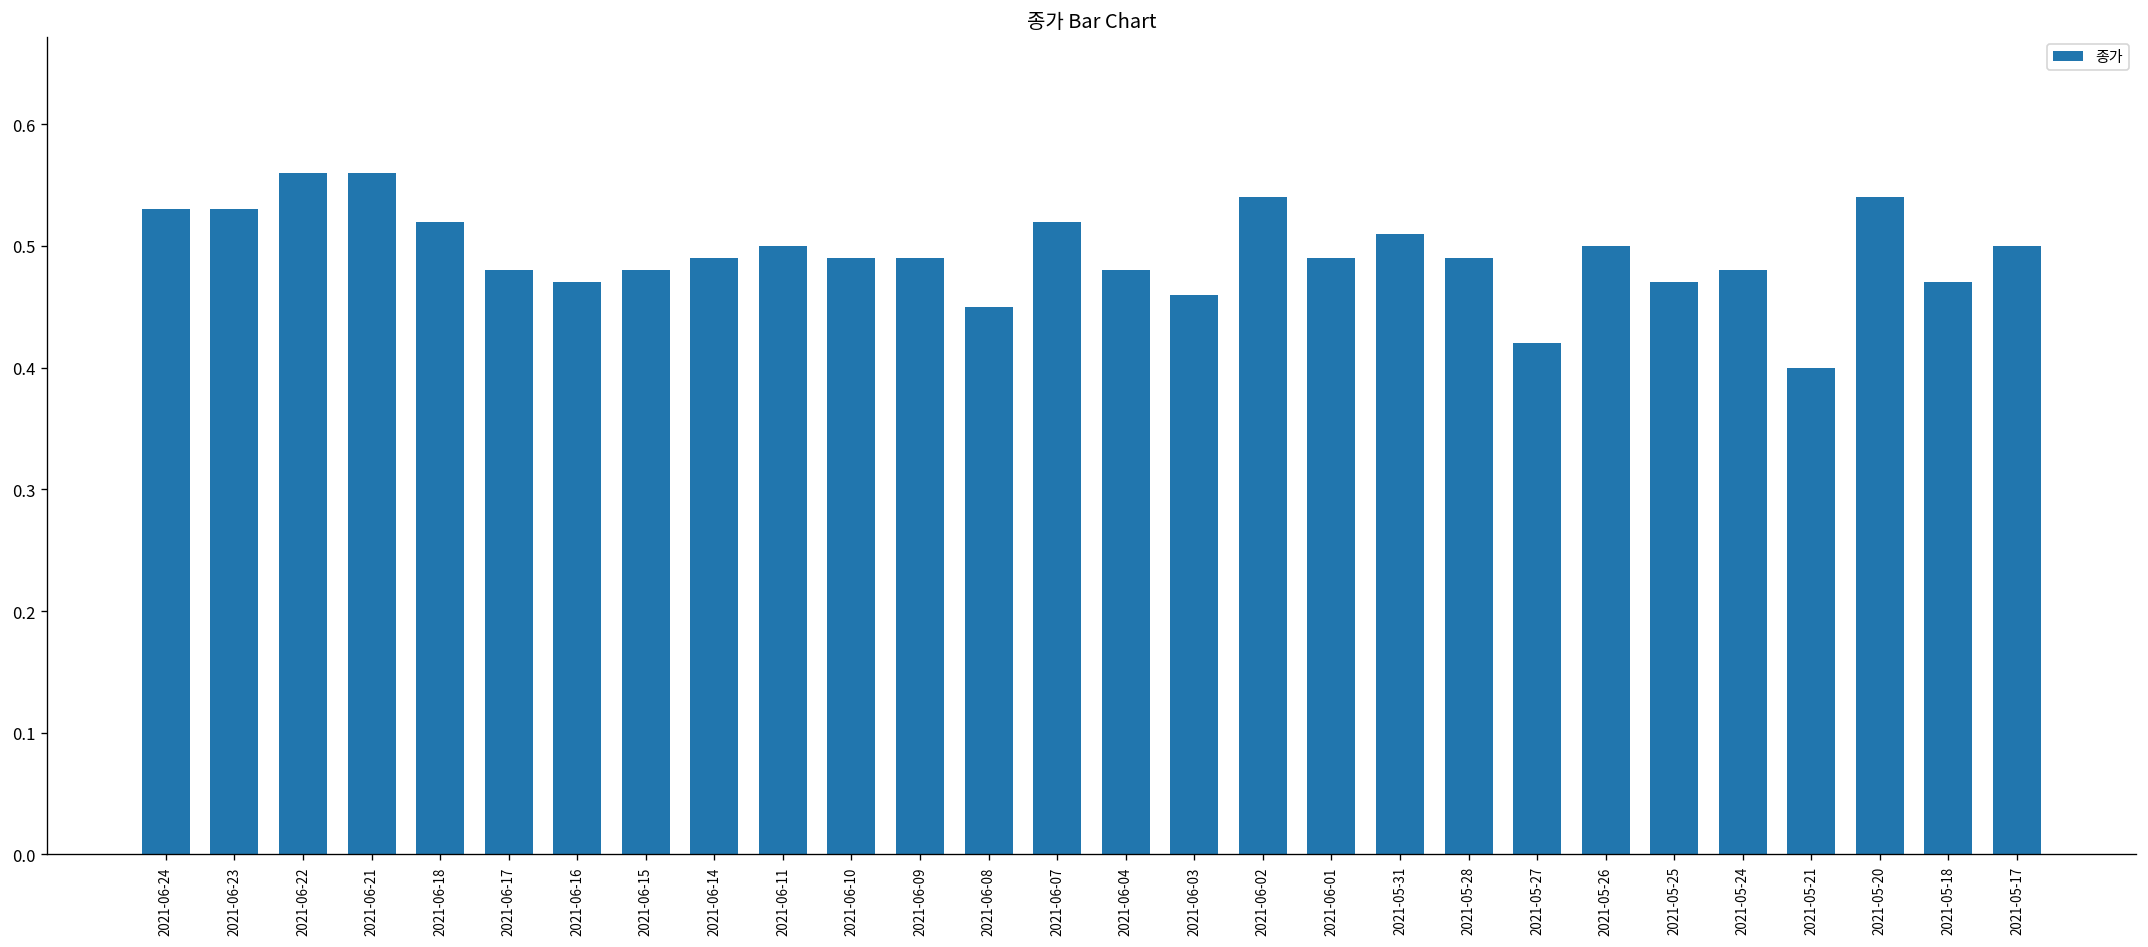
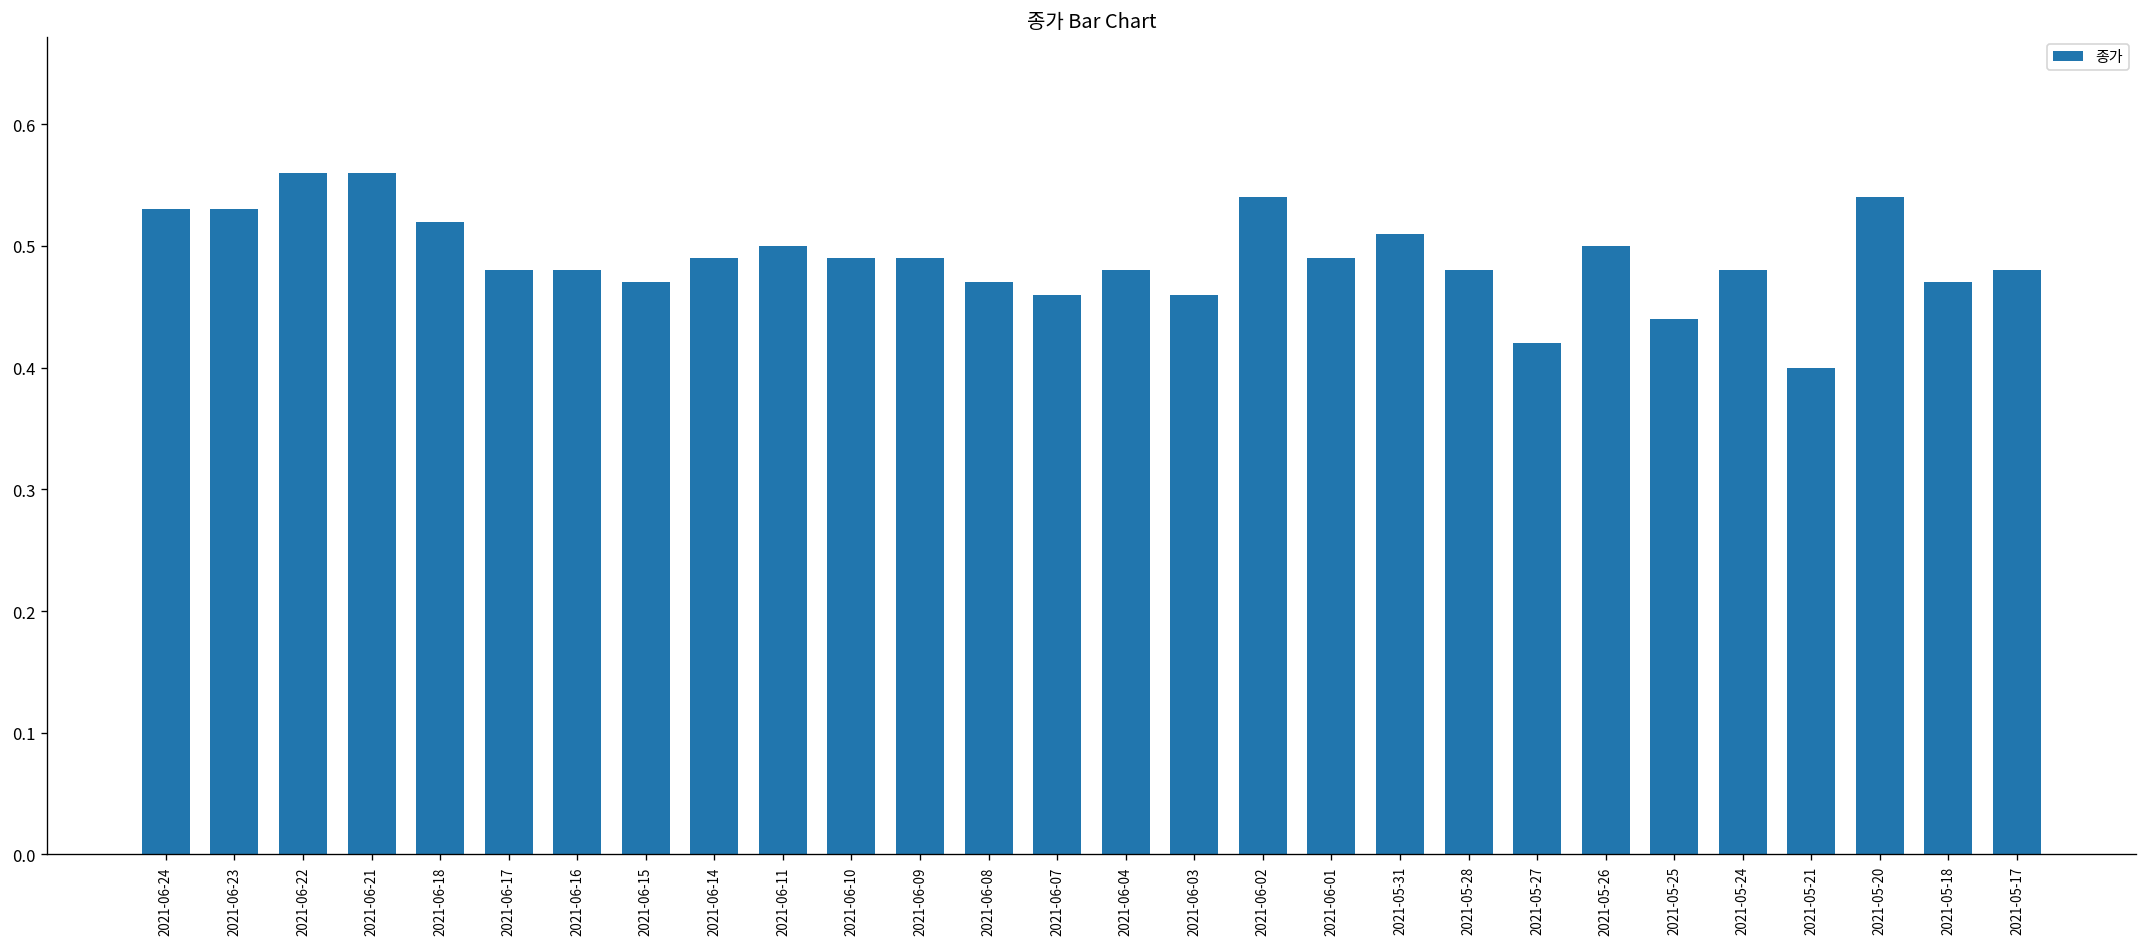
2021-06-16: 0.47 -> 0.48
2021-06-15: 0.48 -> 0.47
2021-06-08: 0.45 -> 0.47
2021-06-07: 0.52 -> 0.46
2021-05-28: 0.49 -> 0.48
2021-05-25: 0.47 -> 0.44
2021-05-17: 0.50 -> 0.48
